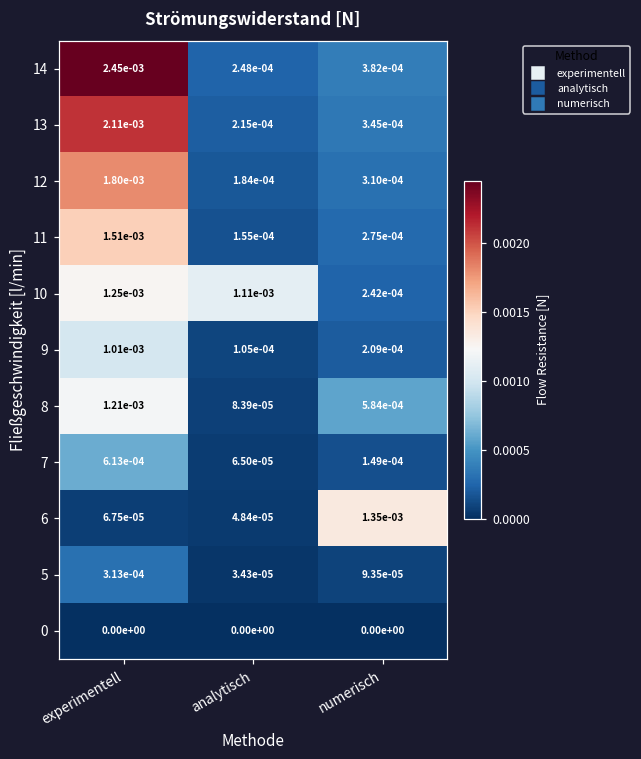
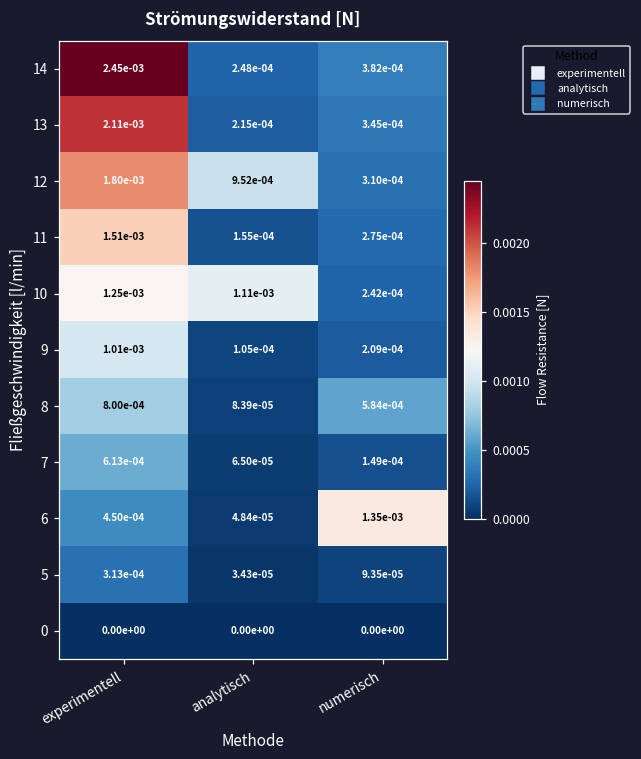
12, analytisch: 1.84e-04 -> 9.52e-04
8, experimentell: 1.21e-03 -> 8.00e-04
6, experimentell: 6.75e-05 -> 4.50e-04
